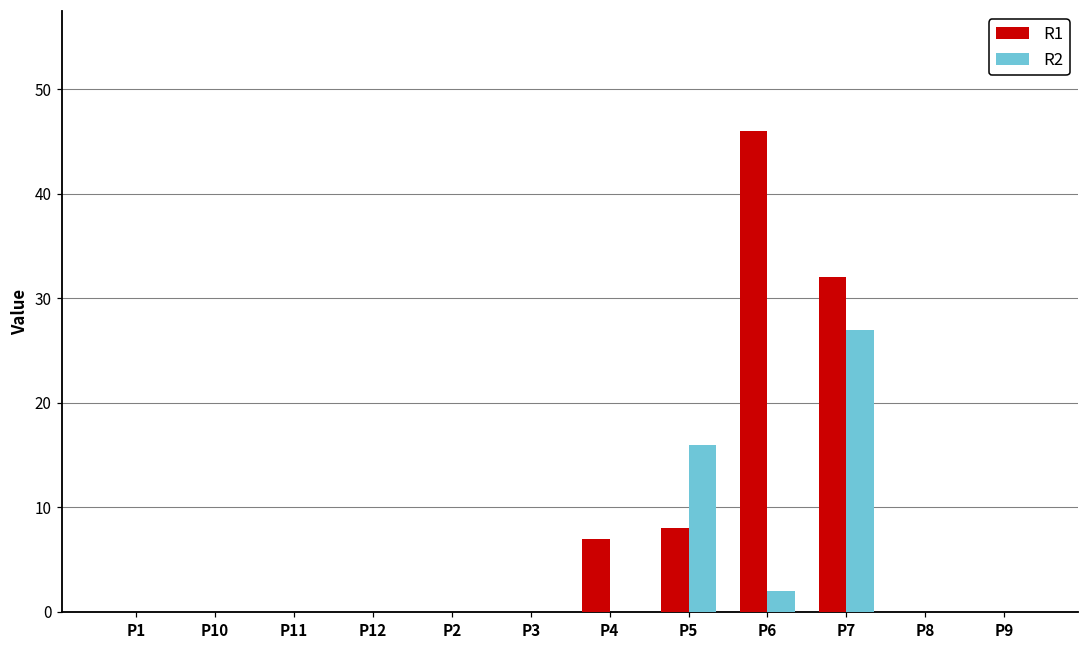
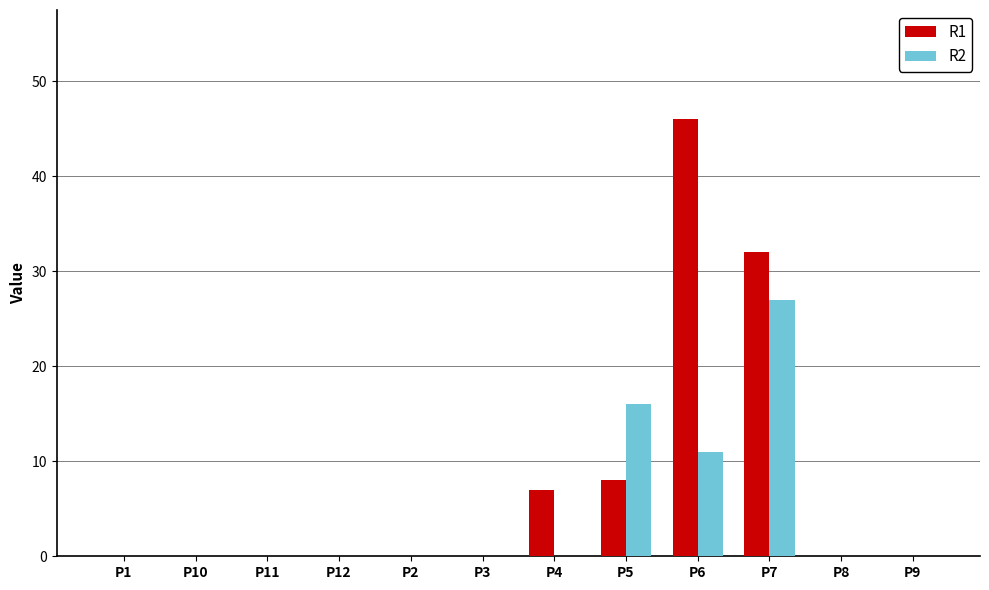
R2, P6: 2 -> 11
